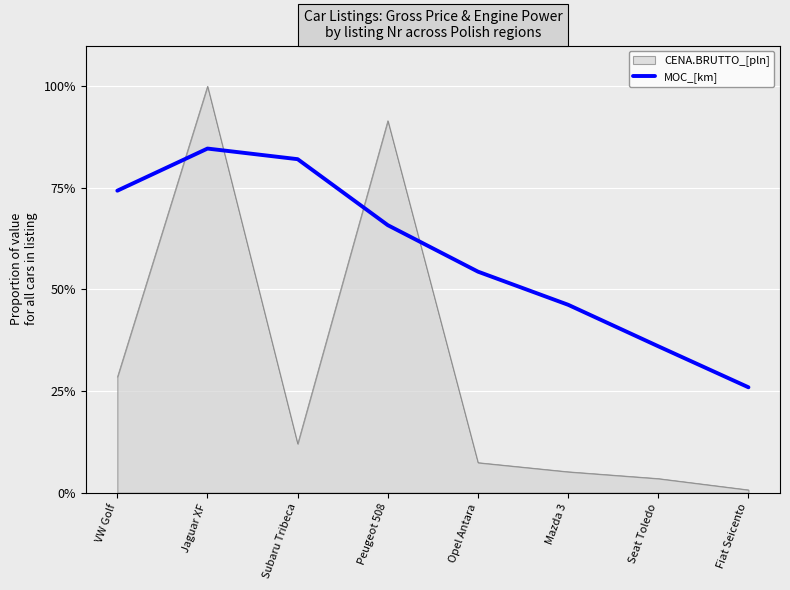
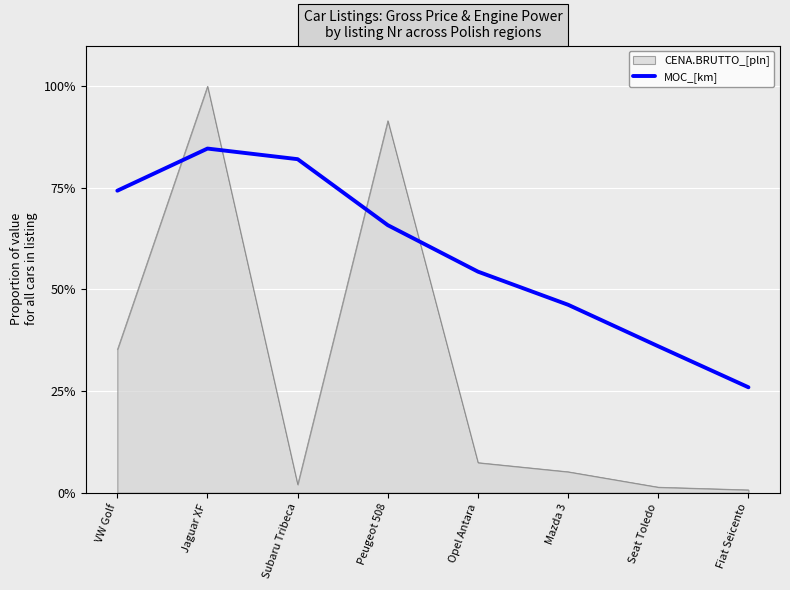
CENA.BRUTTO_[pln], VW Golf: 28% -> 35%
CENA.BRUTTO_[pln], Subaru Tribeca: 12% -> 2%
CENA.BRUTTO_[pln], Seat Toledo: 3% -> 1%
